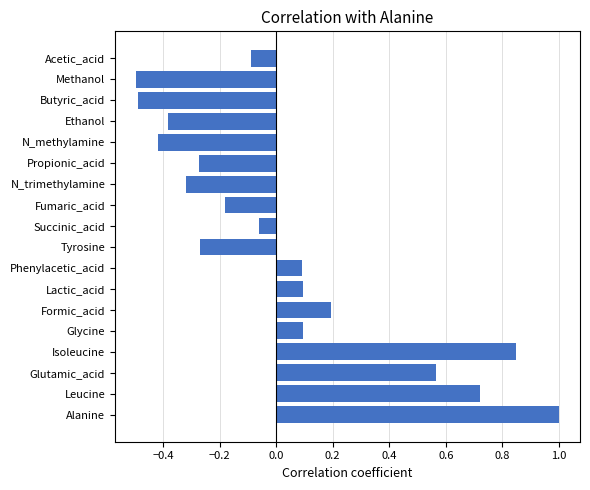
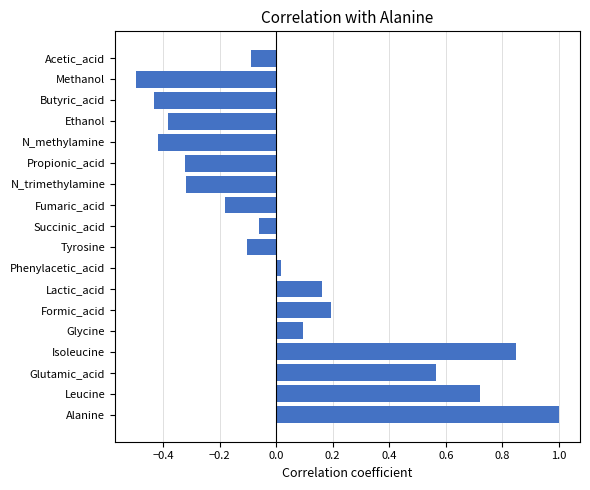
Butyric_acid: -0.49 -> -0.43
Propionic_acid: -0.27 -> -0.32
Tyrosine: -0.27 -> -0.10
Phenylacetic_acid: 0.09 -> 0.02
Lactic_acid: 0.09 -> 0.16
